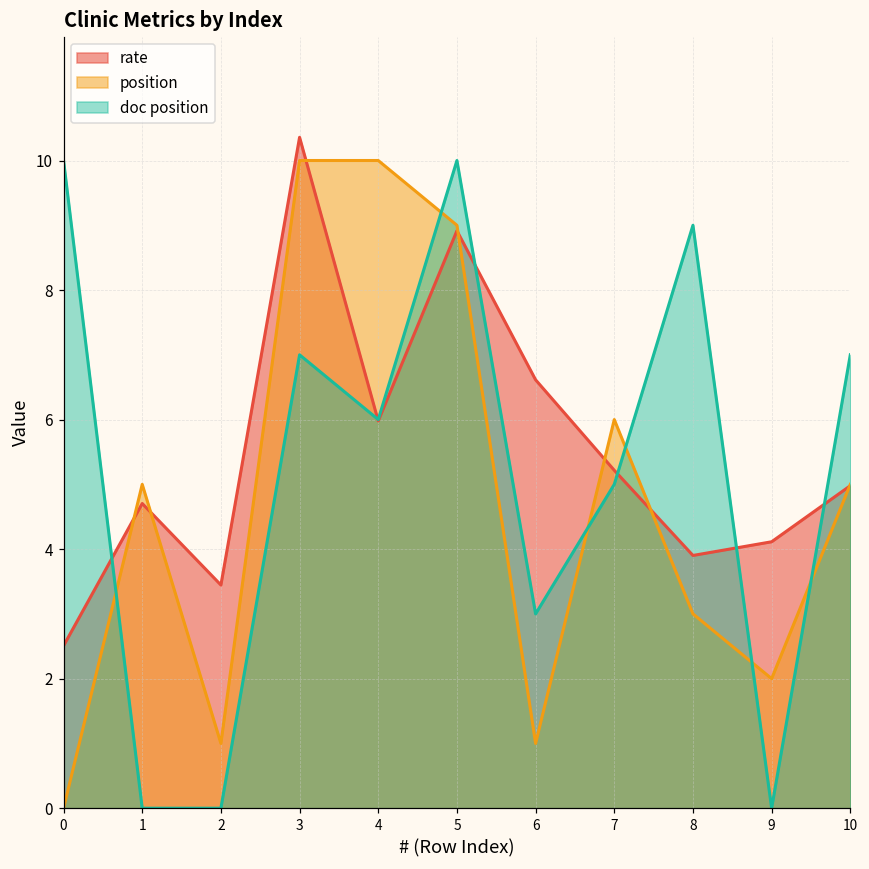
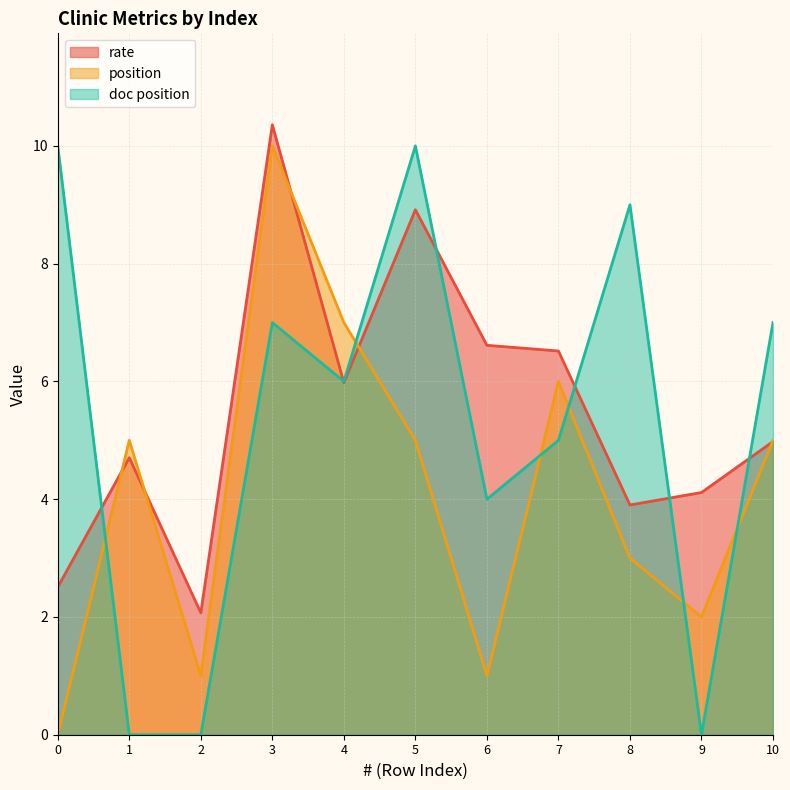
rate, 2: 3.4 -> 2.1
position, 4: 10 -> 7
position, 5: 9 -> 5
doc position, 6: 3 -> 4
rate, 7: 5.2 -> 6.5
